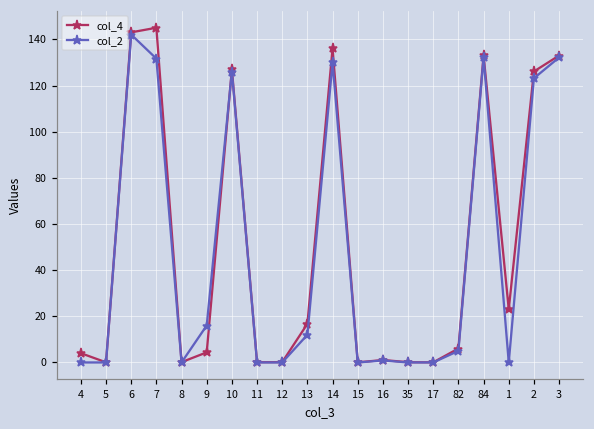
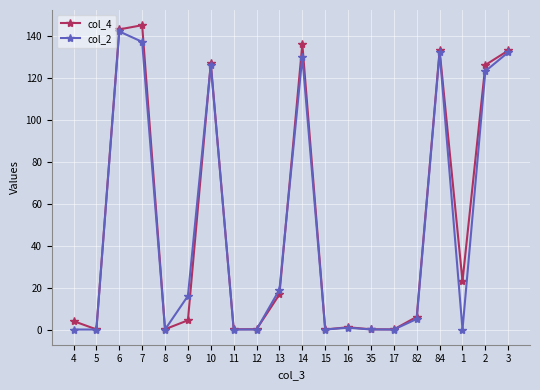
col_2, 7: 132 -> 137
col_2, 13: 12 -> 19
